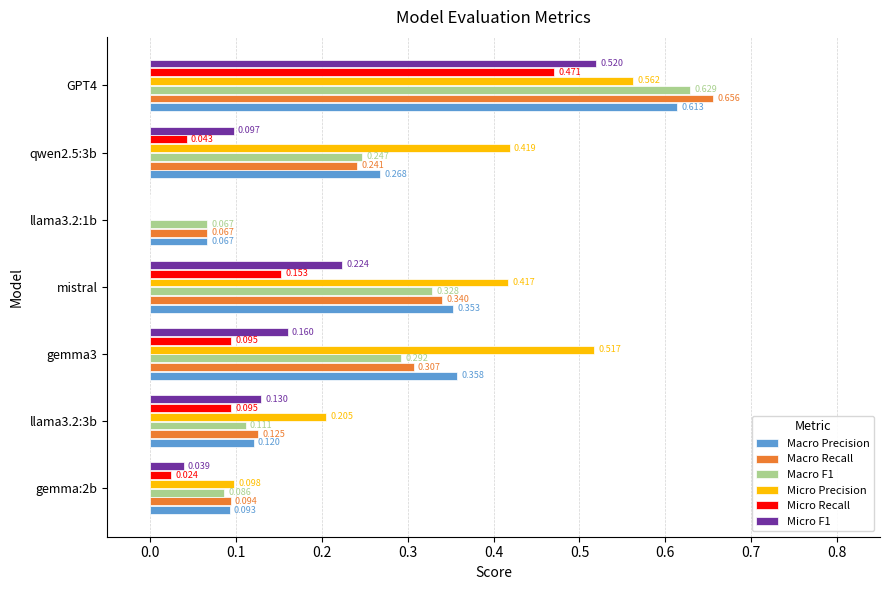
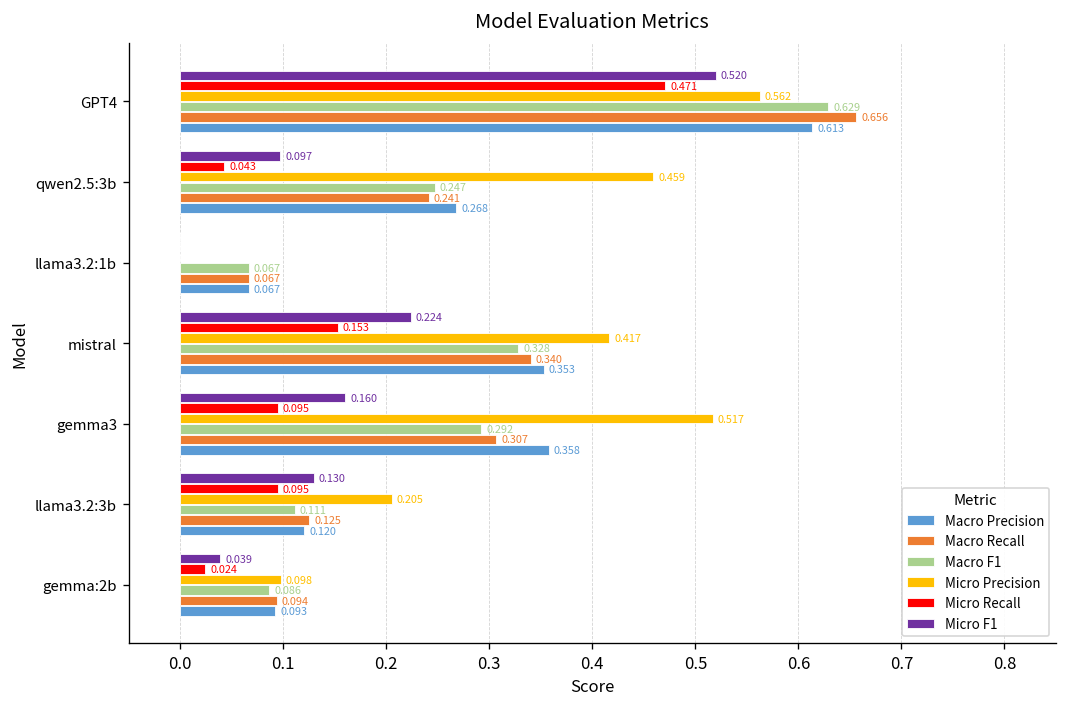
Micro Precision, qwen2.5:3b: 0.419 -> 0.459
